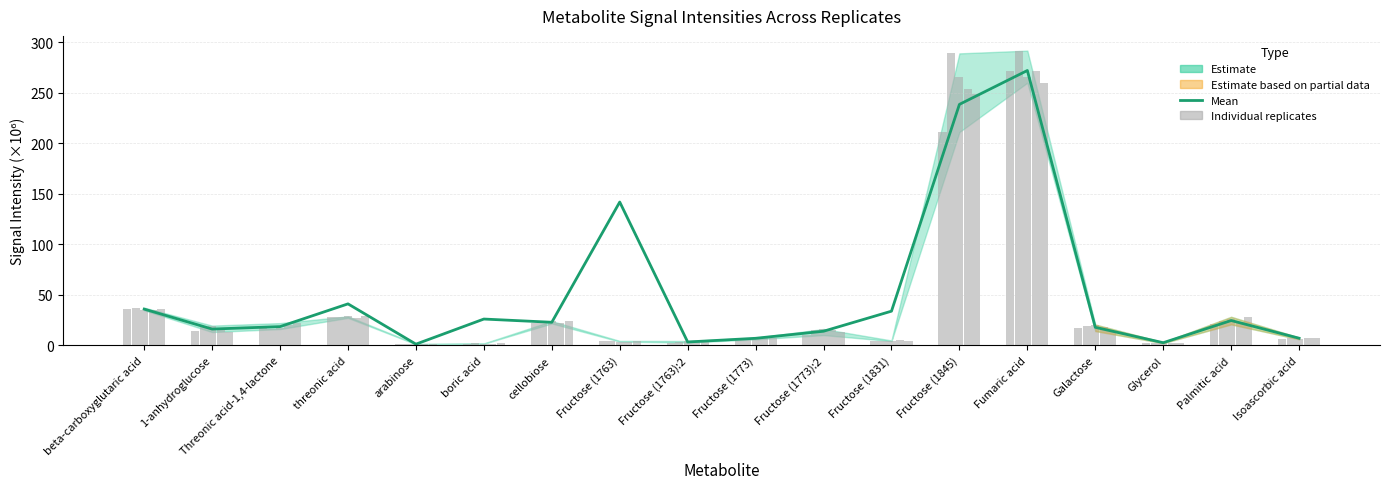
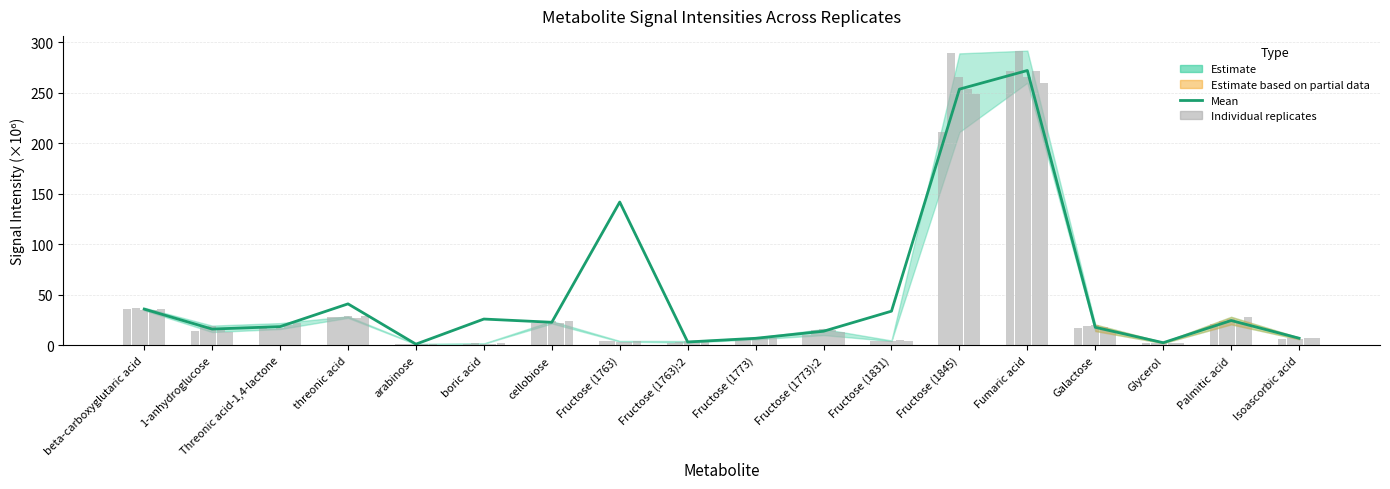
Mean, Fructose (1845): 239 -> 254
